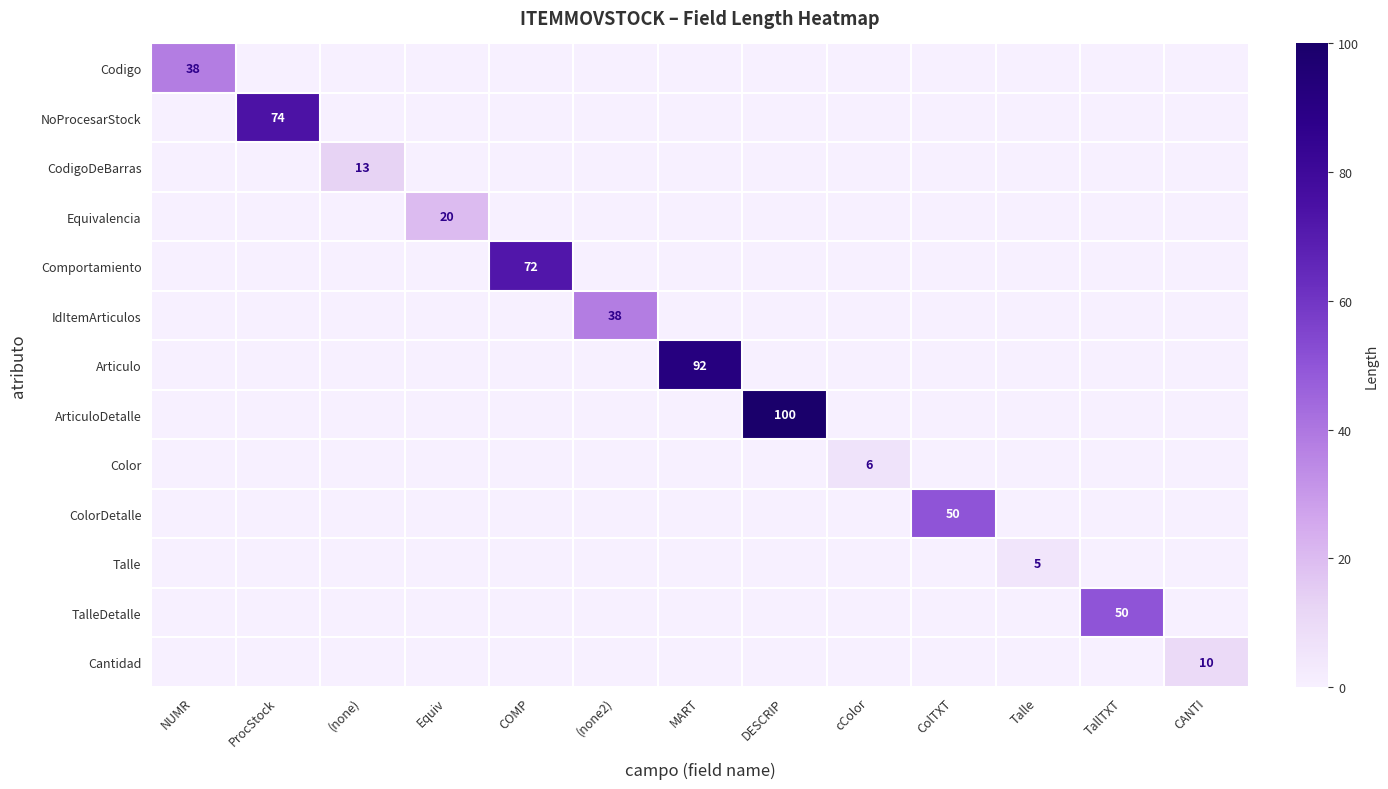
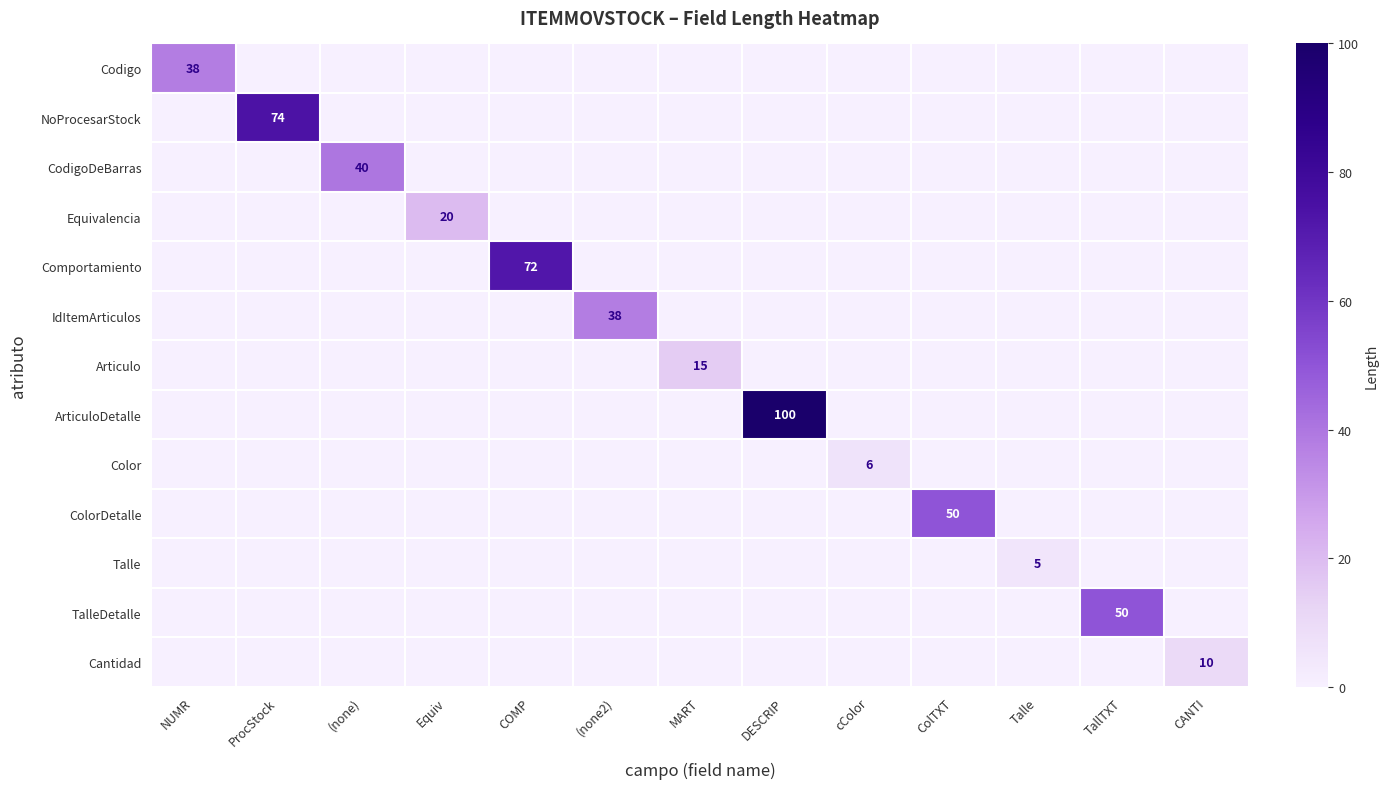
CodigoDeBarras, (none): 13 -> 40
Articulo, MART: 92 -> 15
